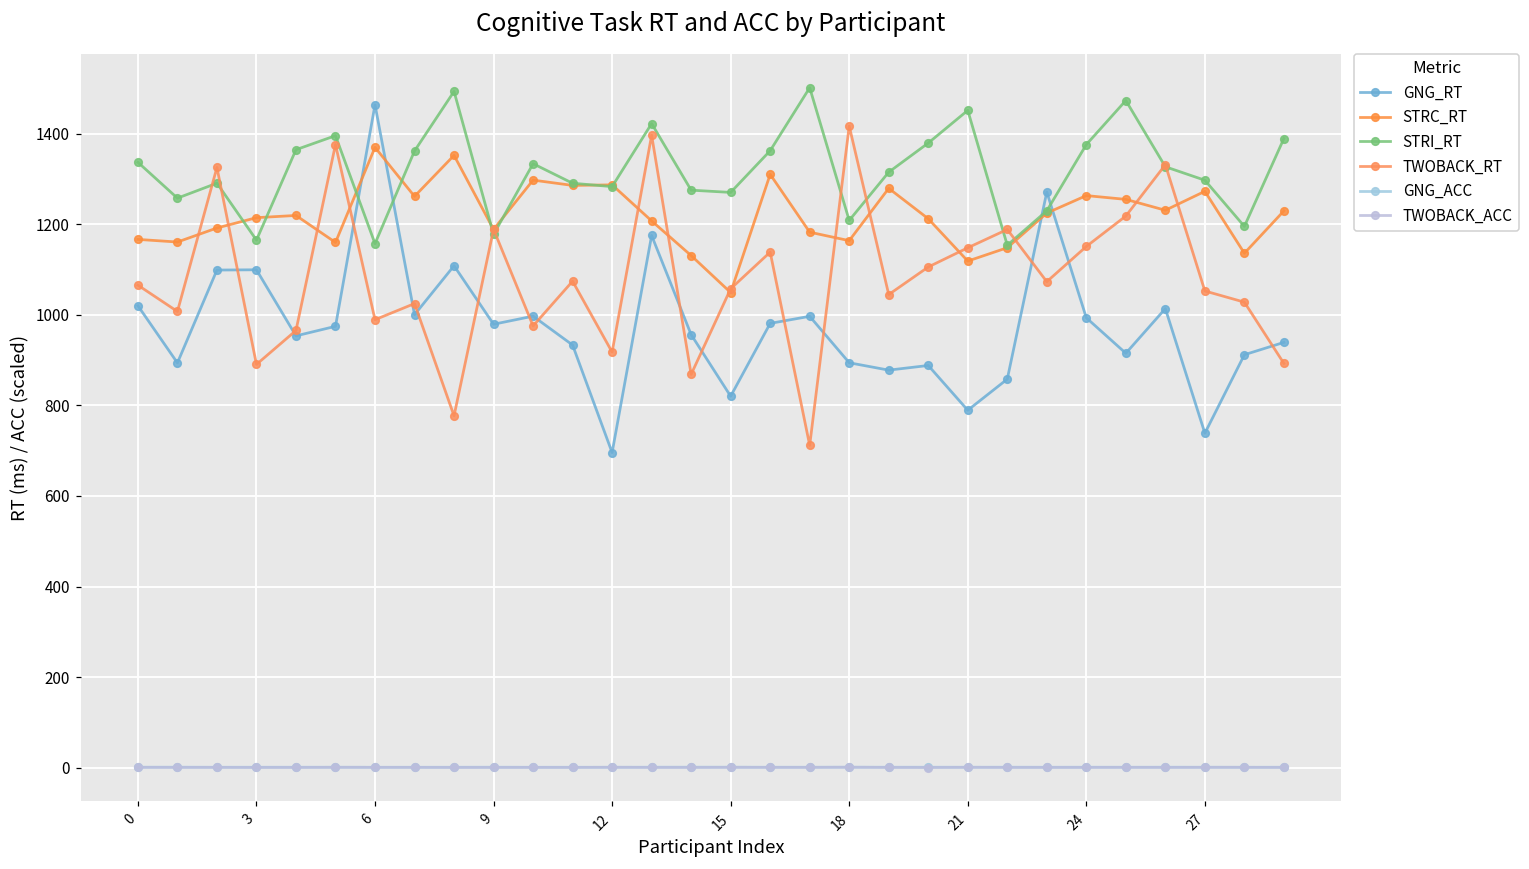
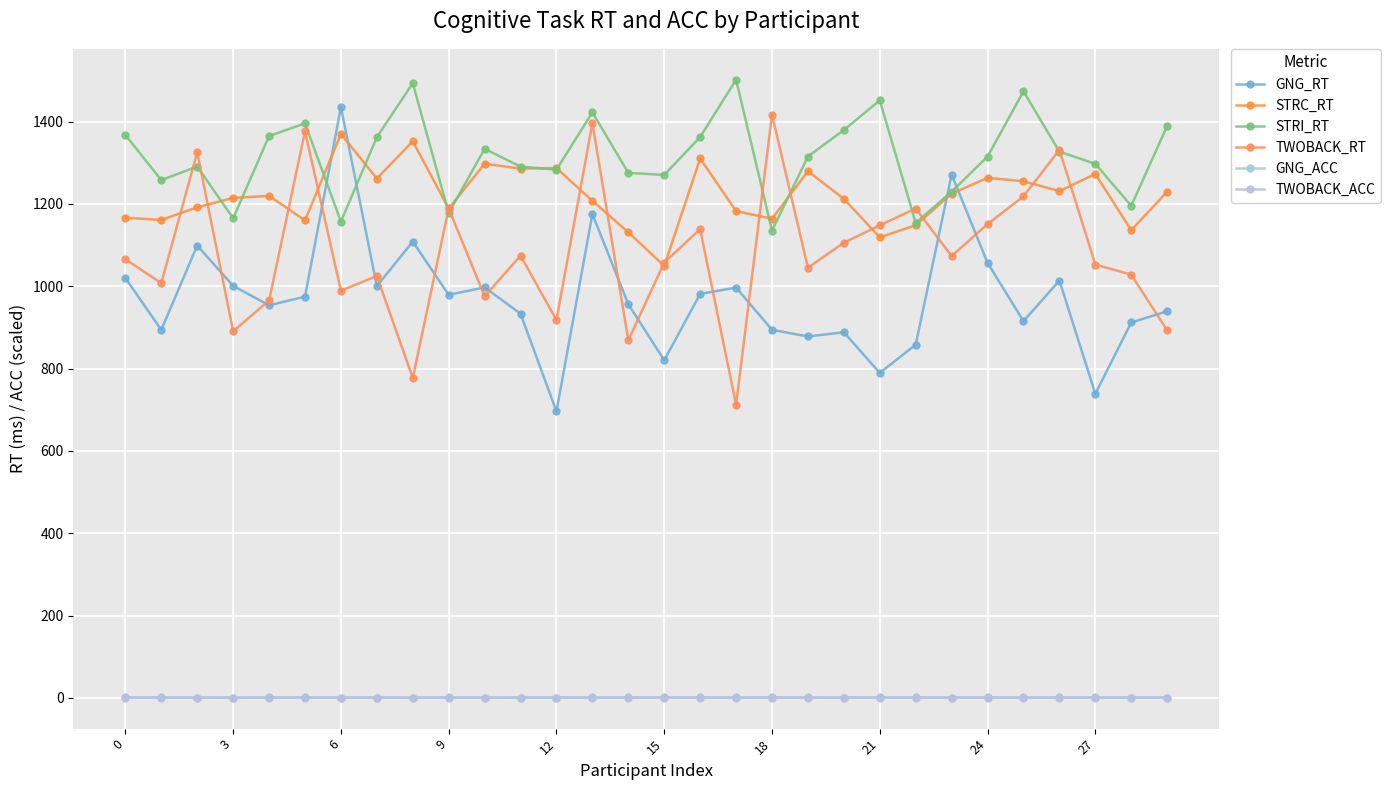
STRI_RT, 0: 1340 -> 1370
GNG_RT, 3: 1100 -> 1000
GNG_RT, 6: 1460 -> 1430
STRI_RT, 18: 1210 -> 1140
GNG_RT, 24: 990 -> 1060
STRI_RT, 24: 1380 -> 1310
